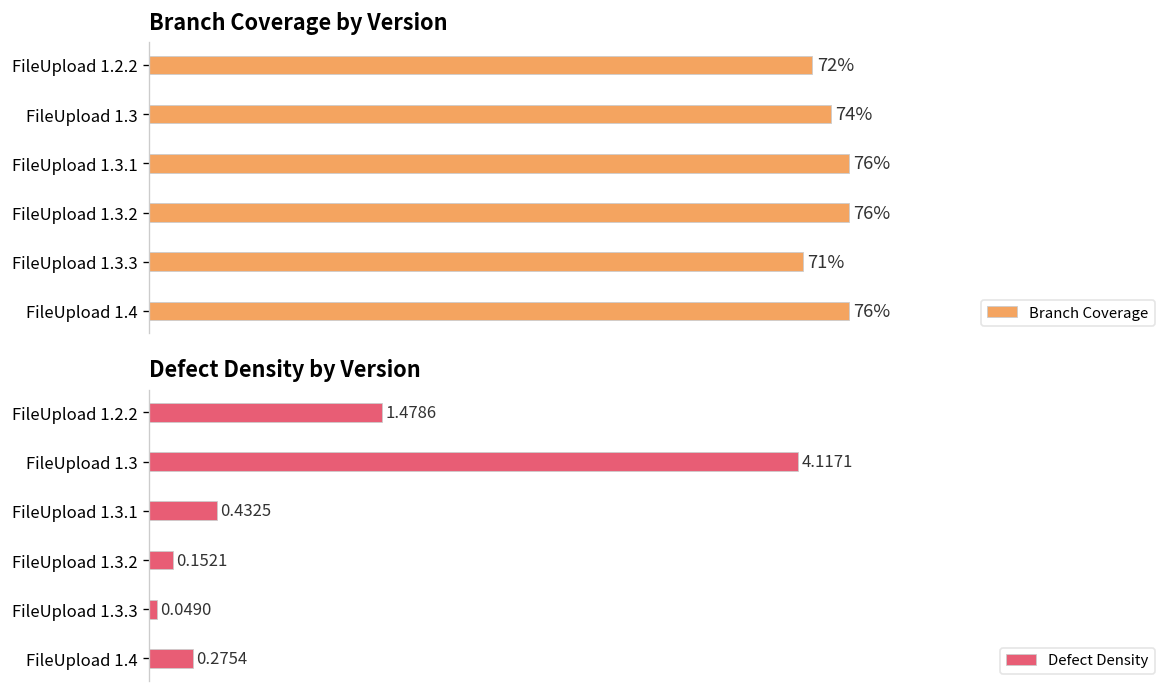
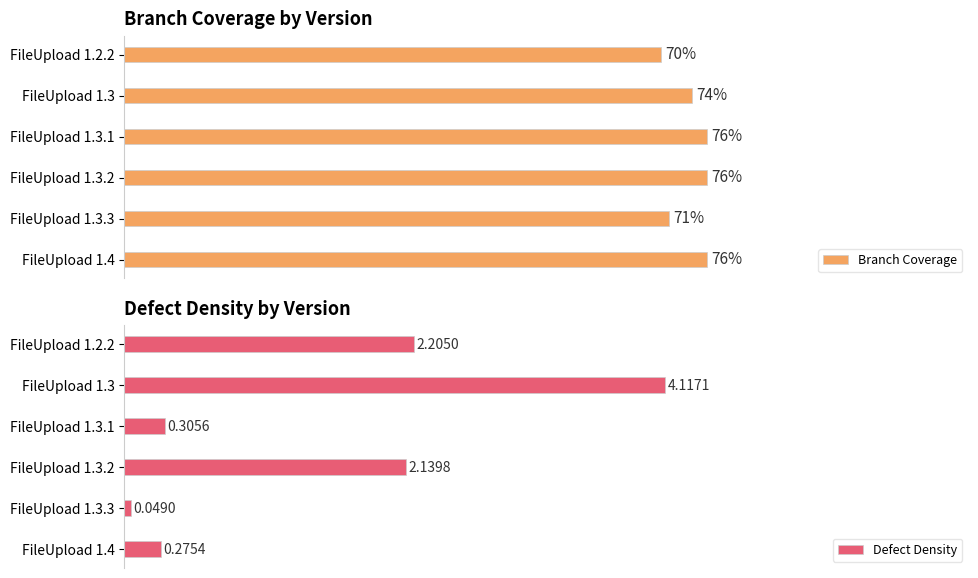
Branch Coverage by Version, FileUpload 1.2.2: 72% -> 70%
Defect Density by Version, FileUpload 1.2.2: 1.4786 -> 2.2050
Defect Density by Version, FileUpload 1.3.1: 0.4325 -> 0.3056
Defect Density by Version, FileUpload 1.3.2: 0.1521 -> 2.1398
